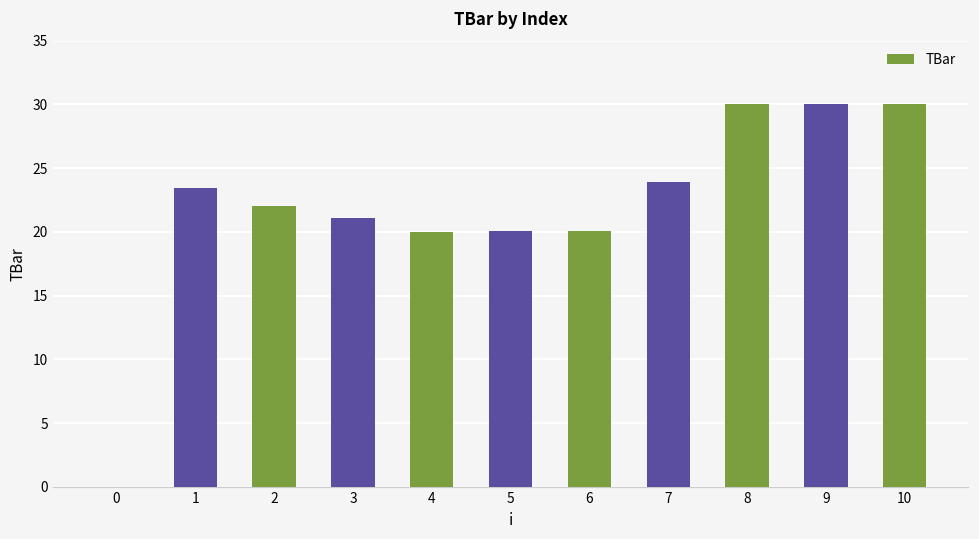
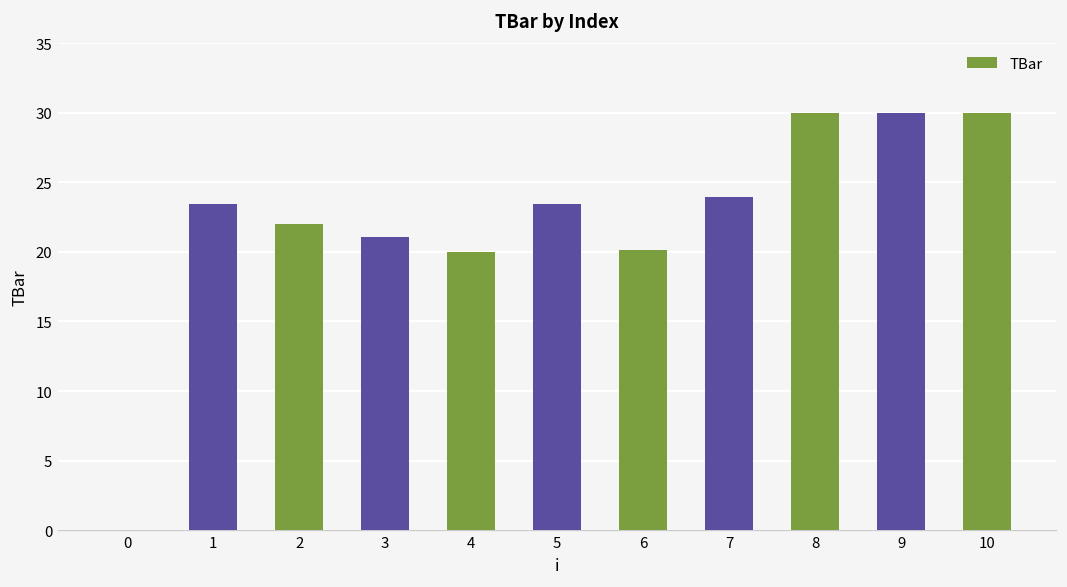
5: 20.0 -> 23.4
